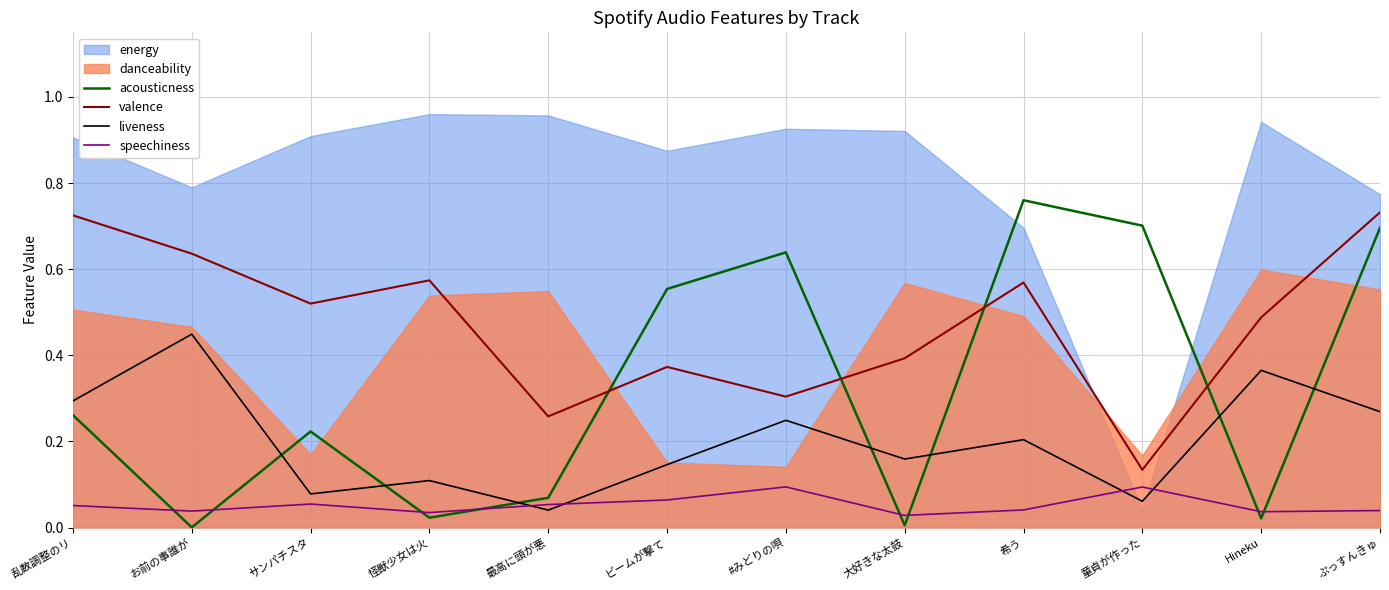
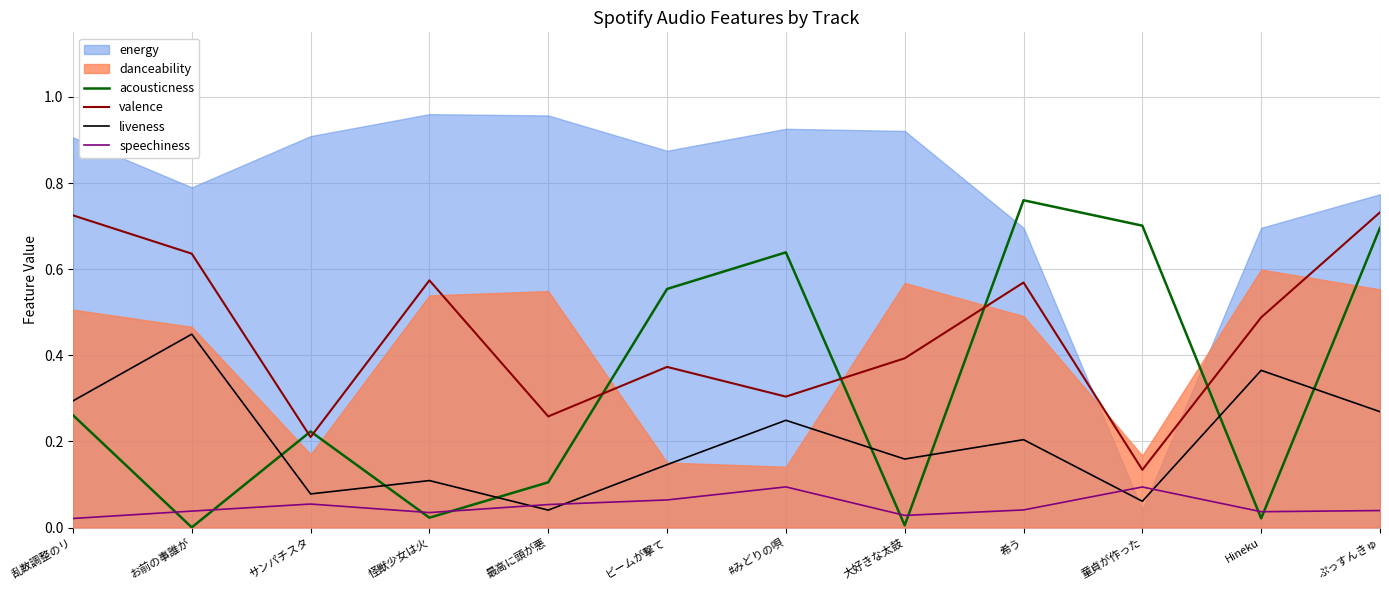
speechiness, 乱数調整のリ: 0.05 -> 0.02
valence, サンパチスタ: 0.52 -> 0.21
acousticness, 最高に頭が悪: 0.07 -> 0.11
energy, Hineku: 0.94 -> 0.70
